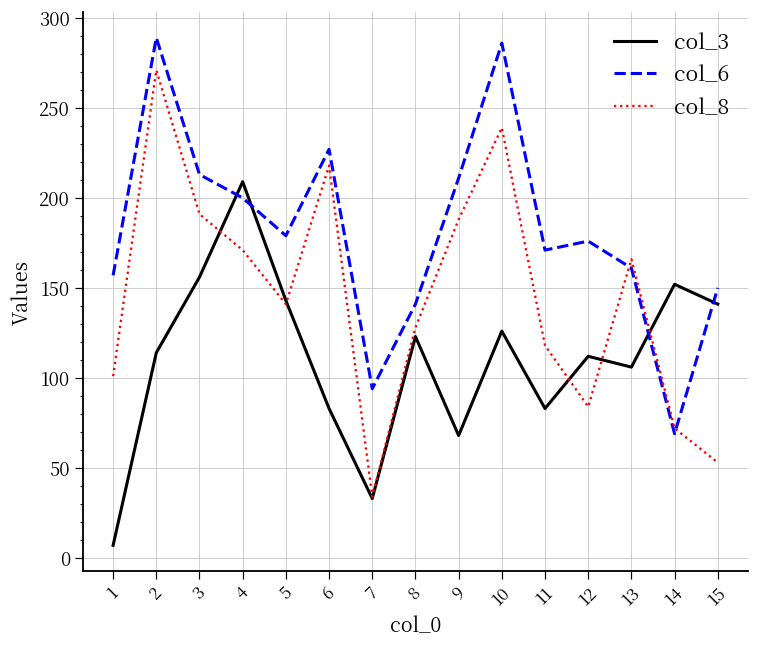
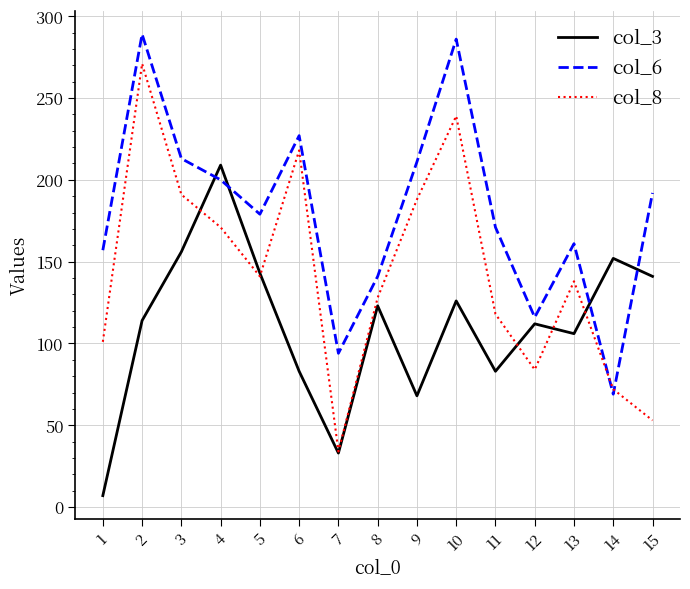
col_6, 12: 176 -> 116
col_8, 13: 166 -> 138
col_6, 15: 150 -> 192
